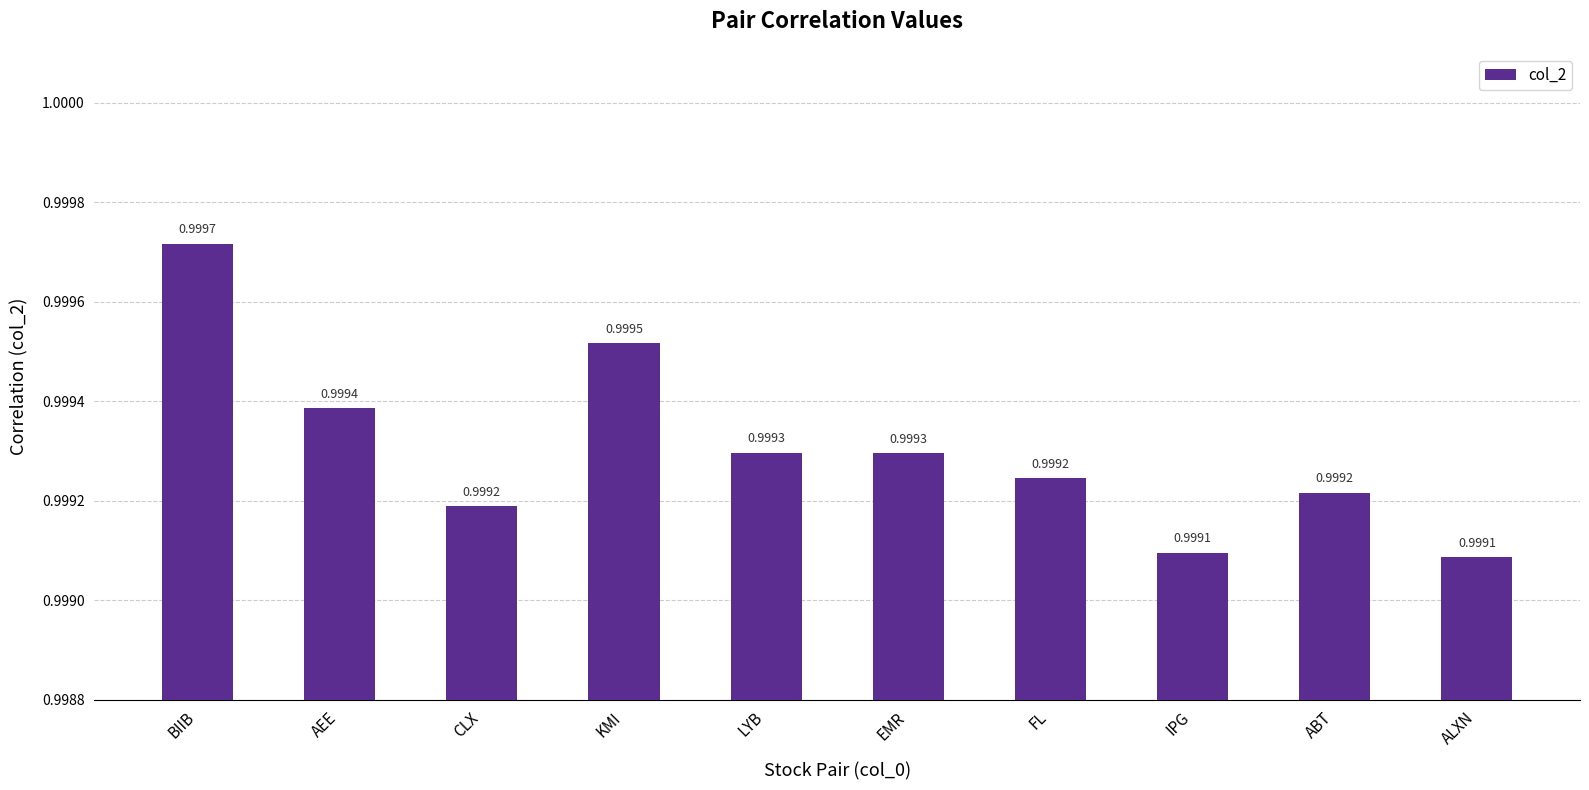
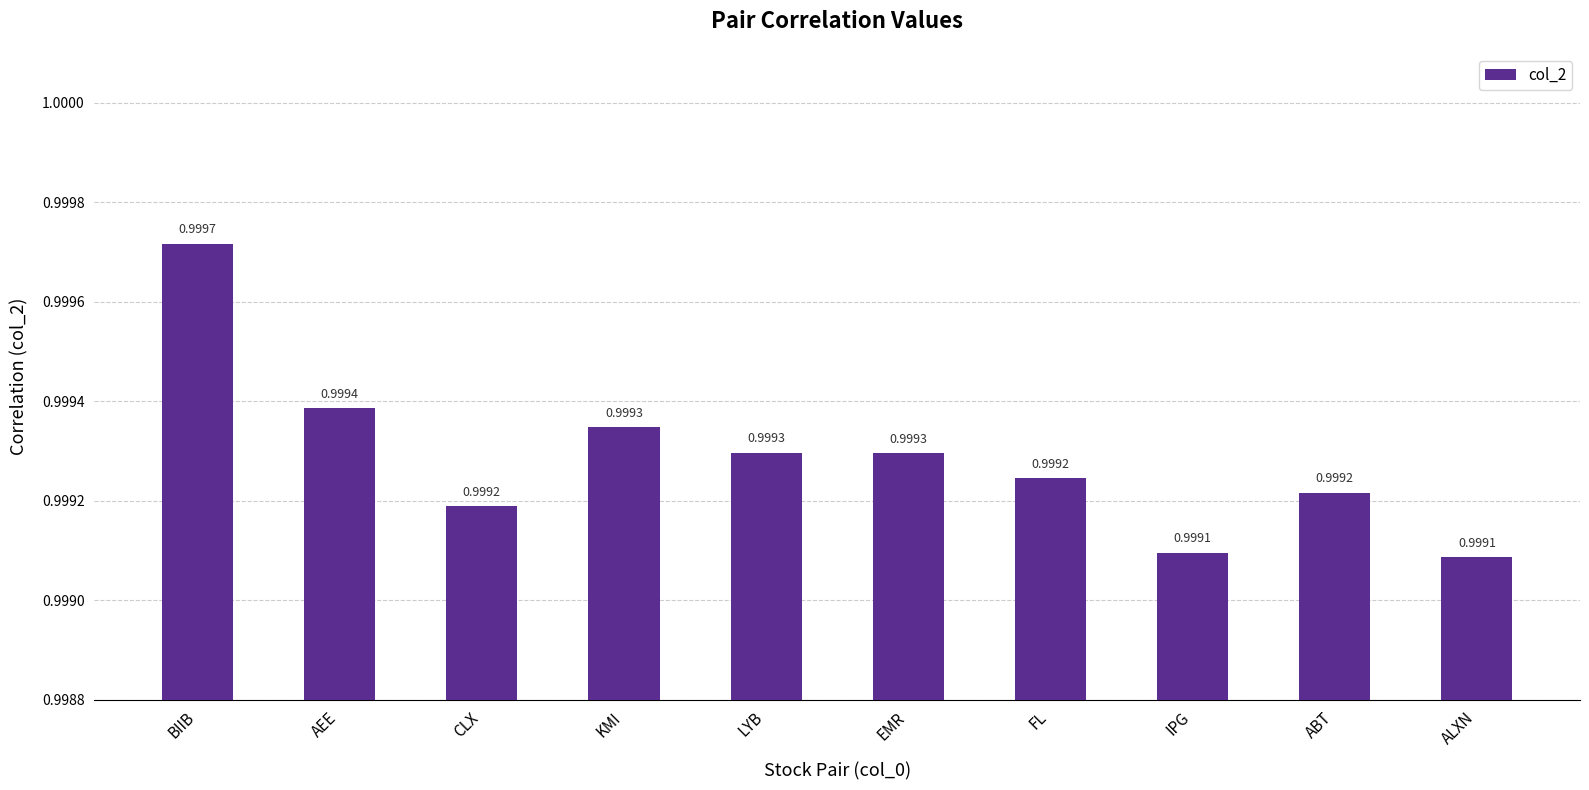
KMI: 0.9995 -> 0.9993
